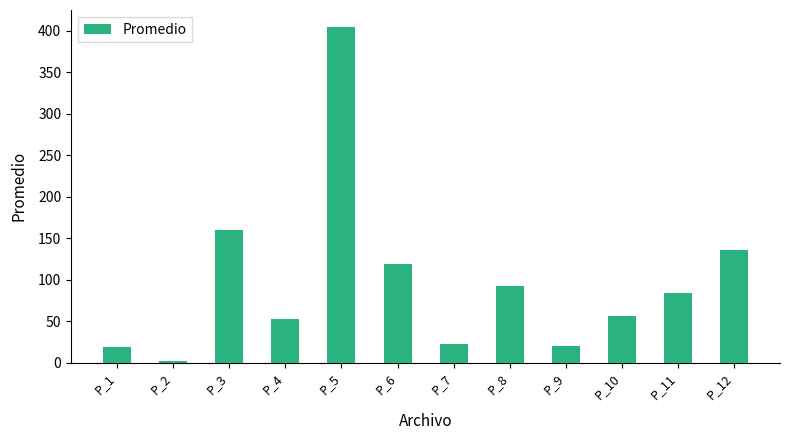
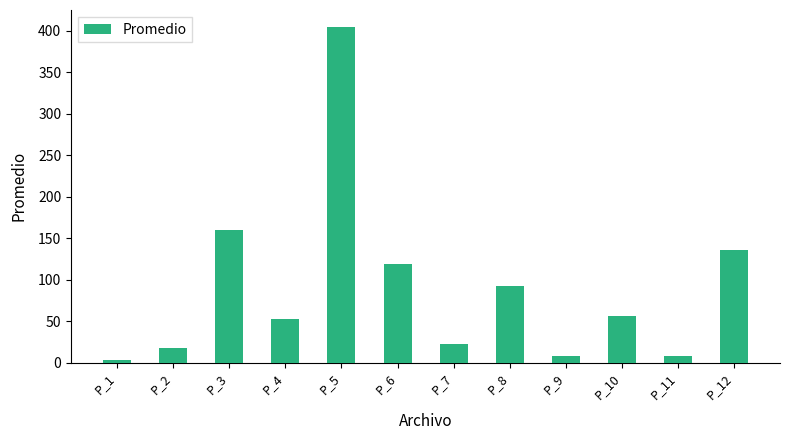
P_1: 20 -> 0
P_2: 0 -> 20
P_9: 20 -> 10
P_11: 80 -> 10
